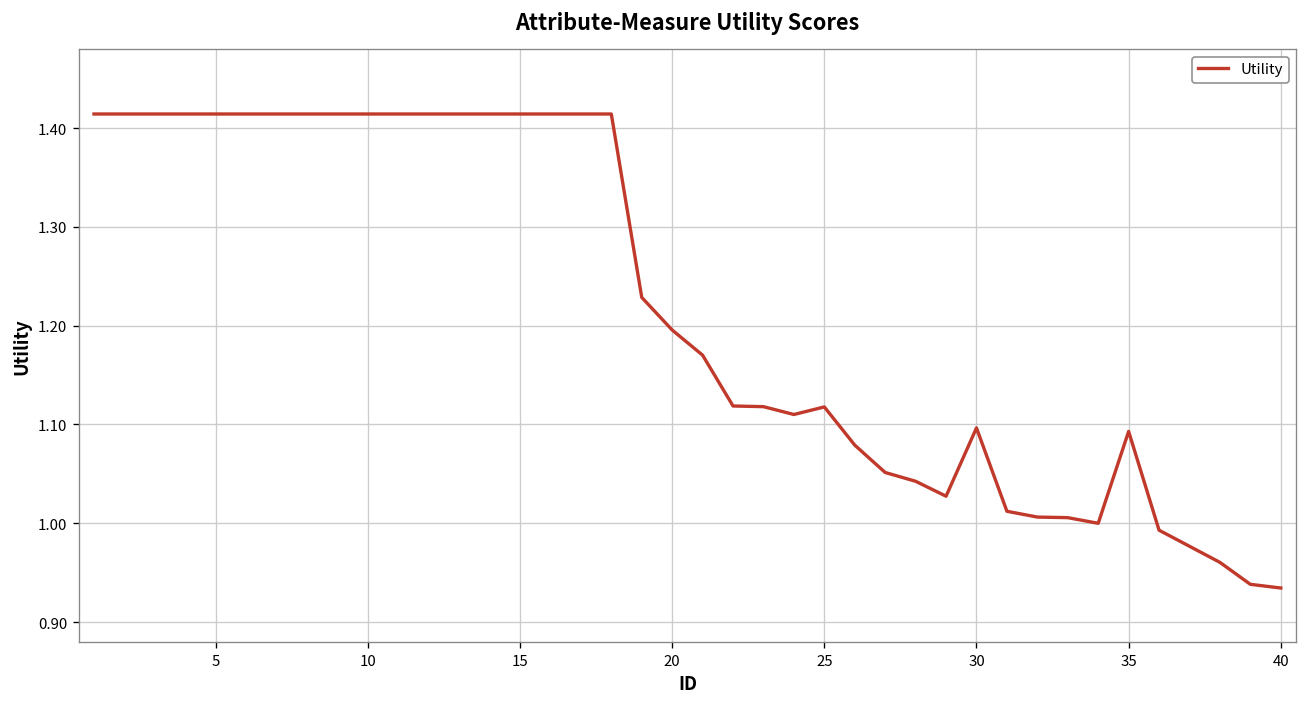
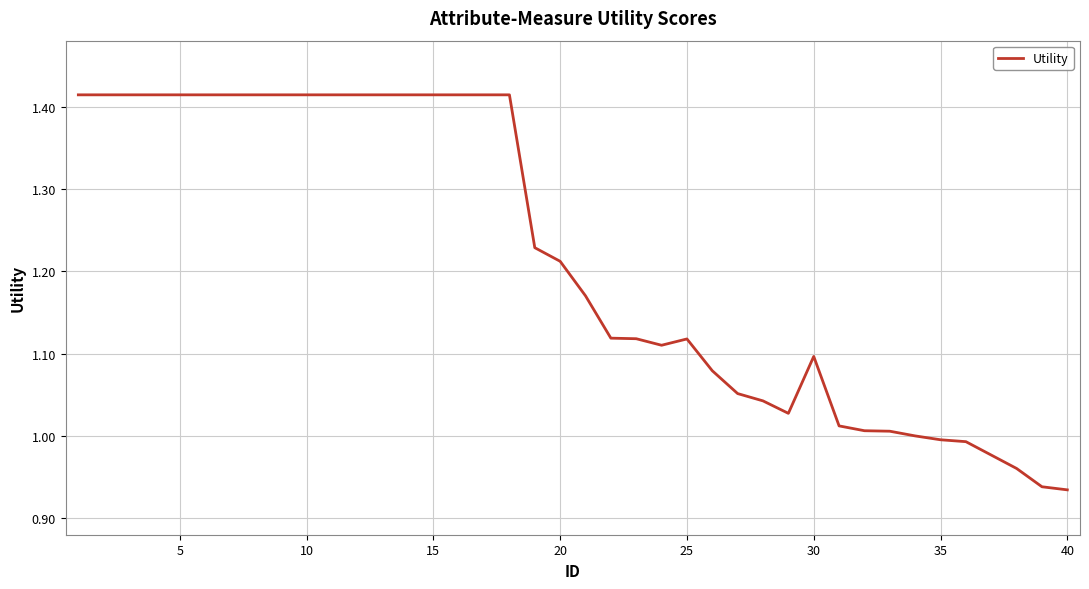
20: 1.20 -> 1.21
35: 1.09 -> 1.00
